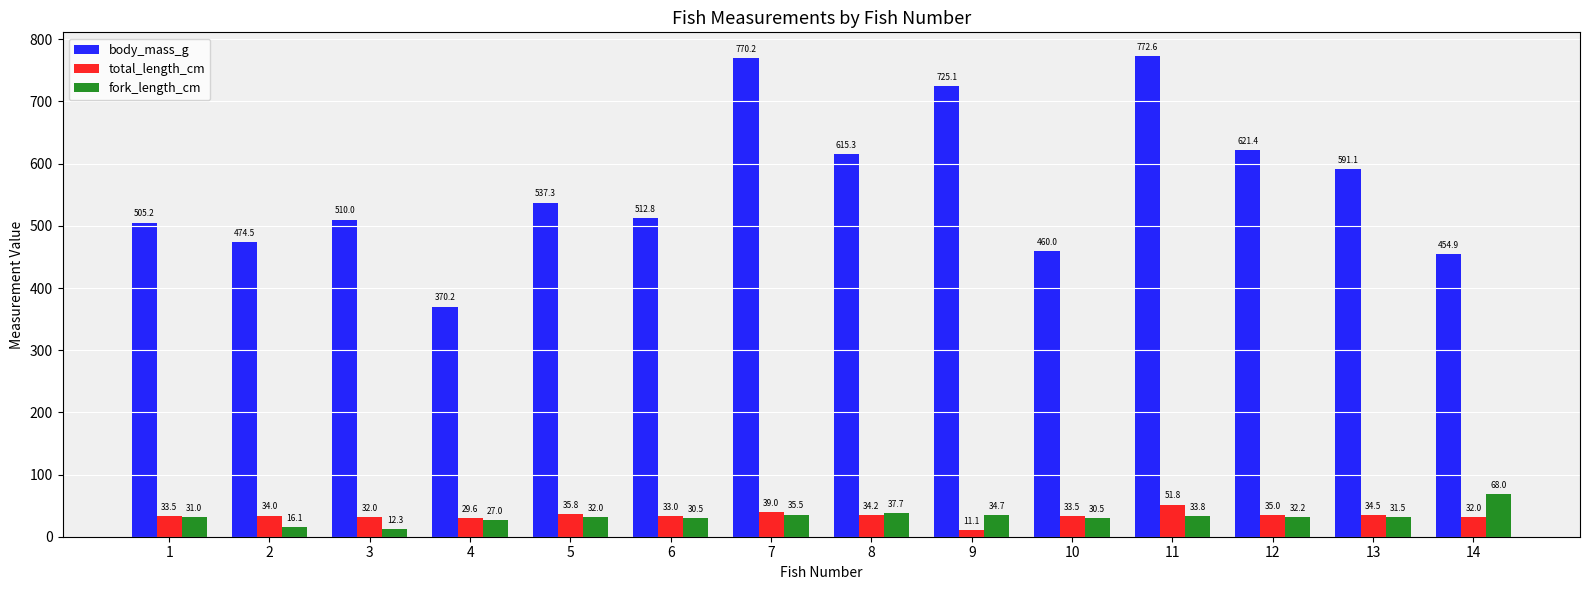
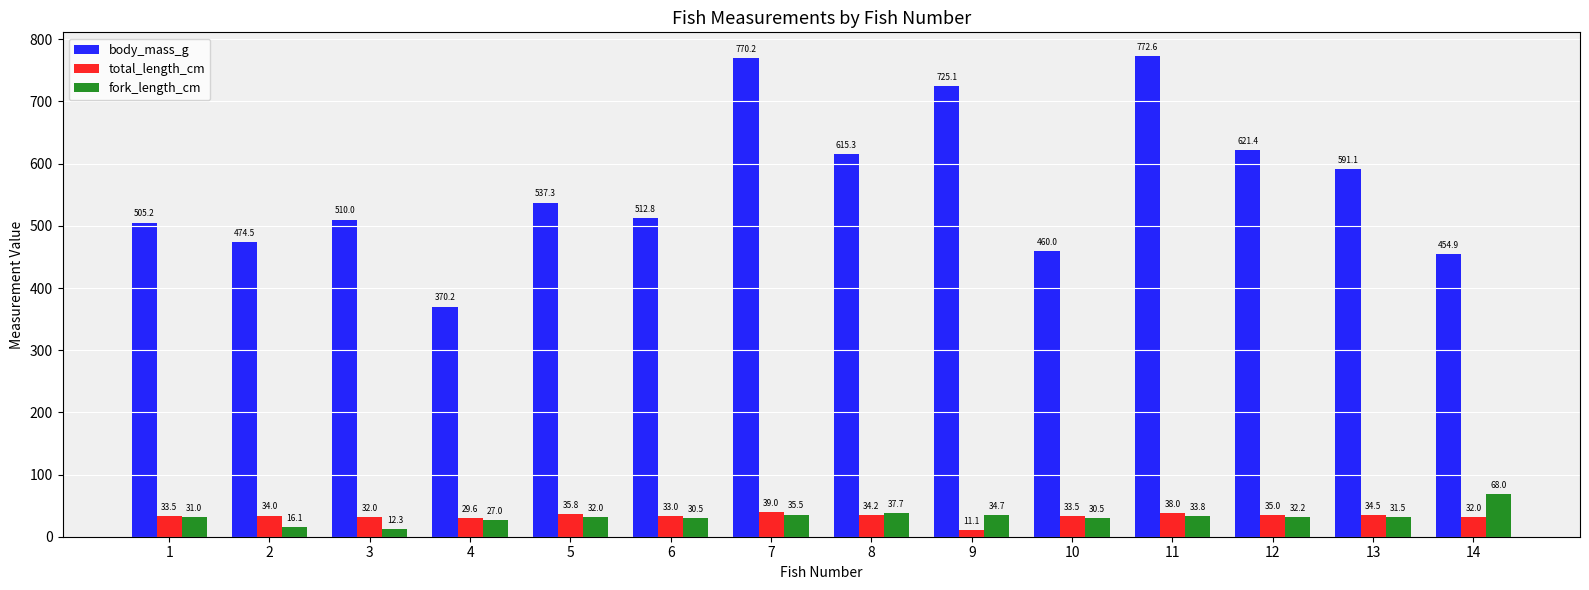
total_length_cm, 11: 51.8 -> 38.0
